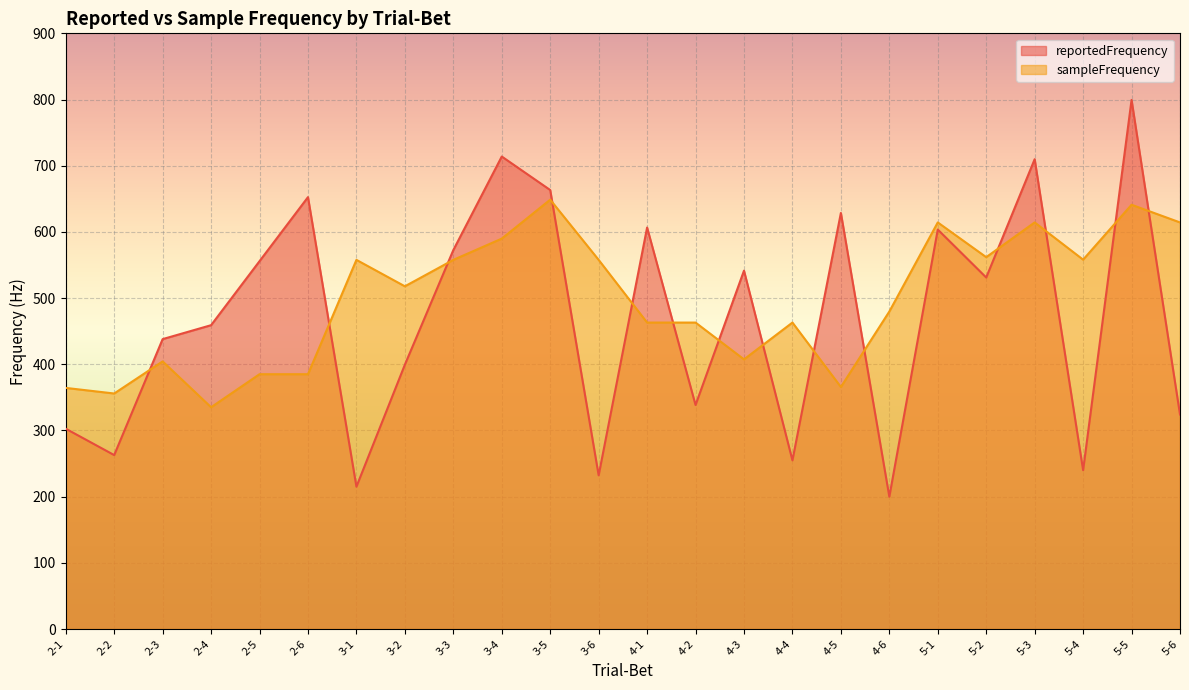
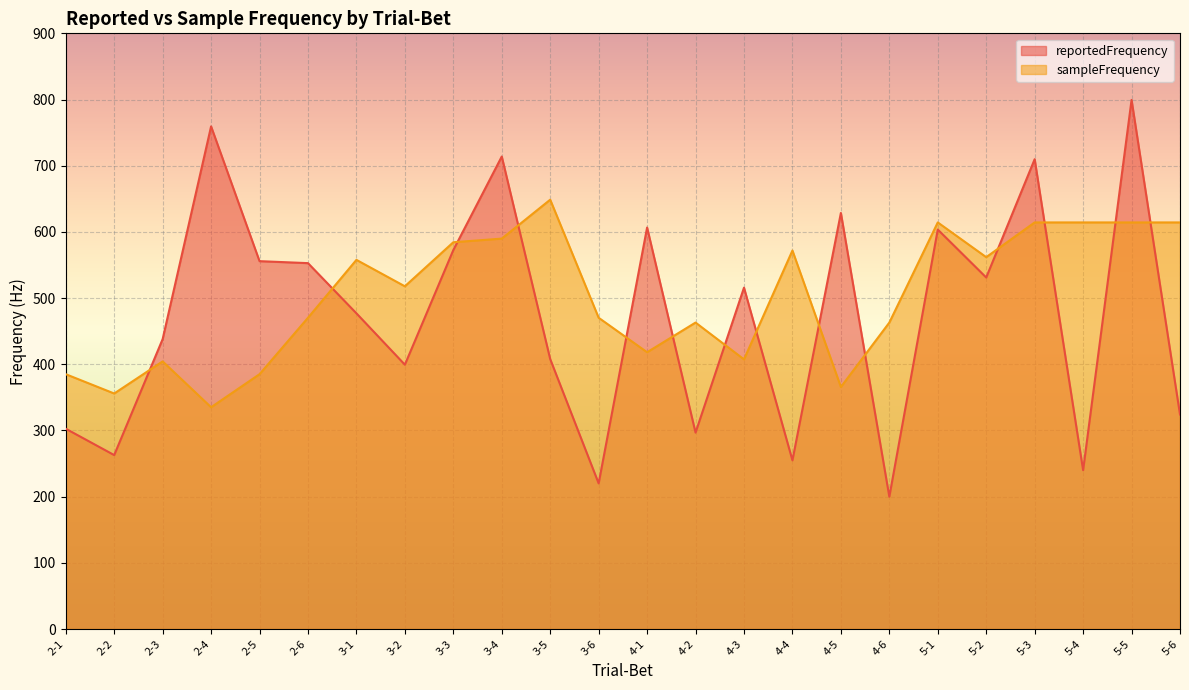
sampleFrequency, 2-1: 360 -> 390
reportedFrequency, 2-4: 460 -> 760
reportedFrequency, 2-6: 650 -> 550
sampleFrequency, 2-6: 390 -> 470
reportedFrequency, 3-1: 220 -> 480
sampleFrequency, 3-3: 560 -> 580
reportedFrequency, 3-5: 660 -> 410
reportedFrequency, 3-6: 230 -> 220
sampleFrequency, 3-6: 560 -> 470
sampleFrequency, 4-1: 460 -> 420
reportedFrequency, 4-2: 340 -> 300
reportedFrequency, 4-3: 540 -> 520
sampleFrequency, 4-4: 460 -> 570
sampleFrequency, 4-6: 480 -> 460
sampleFrequency, 5-4: 560 -> 610
sampleFrequency, 5-5: 640 -> 610
